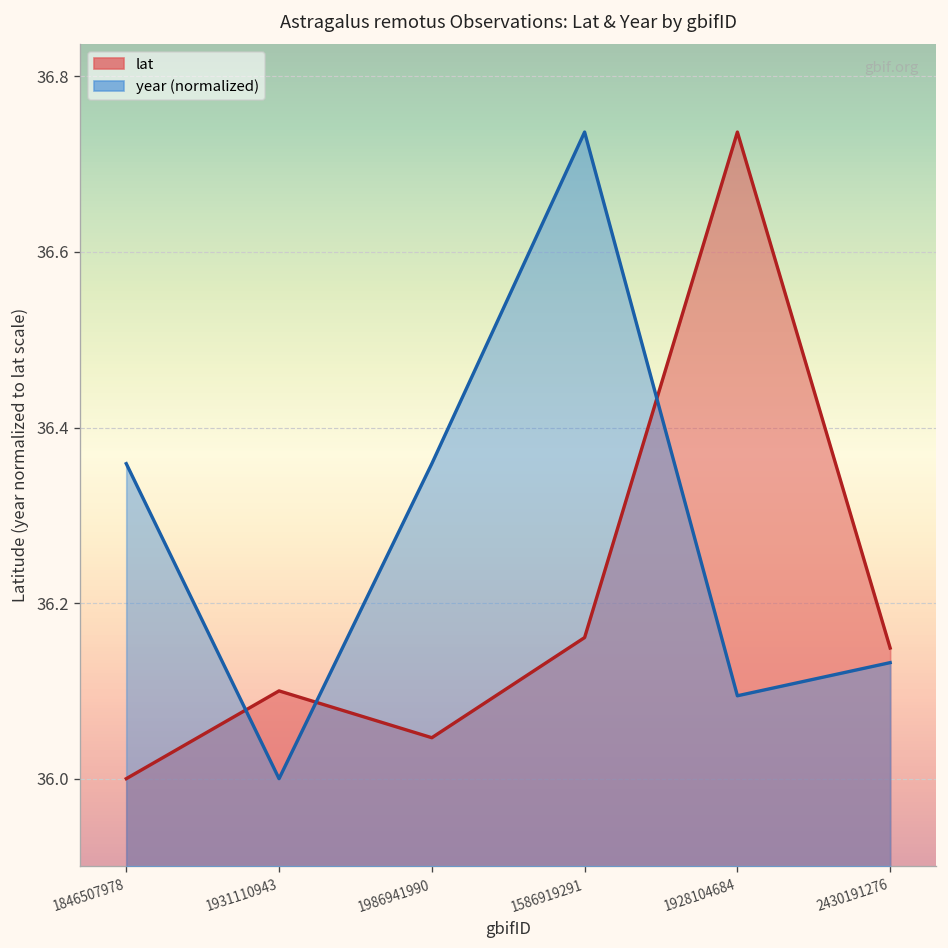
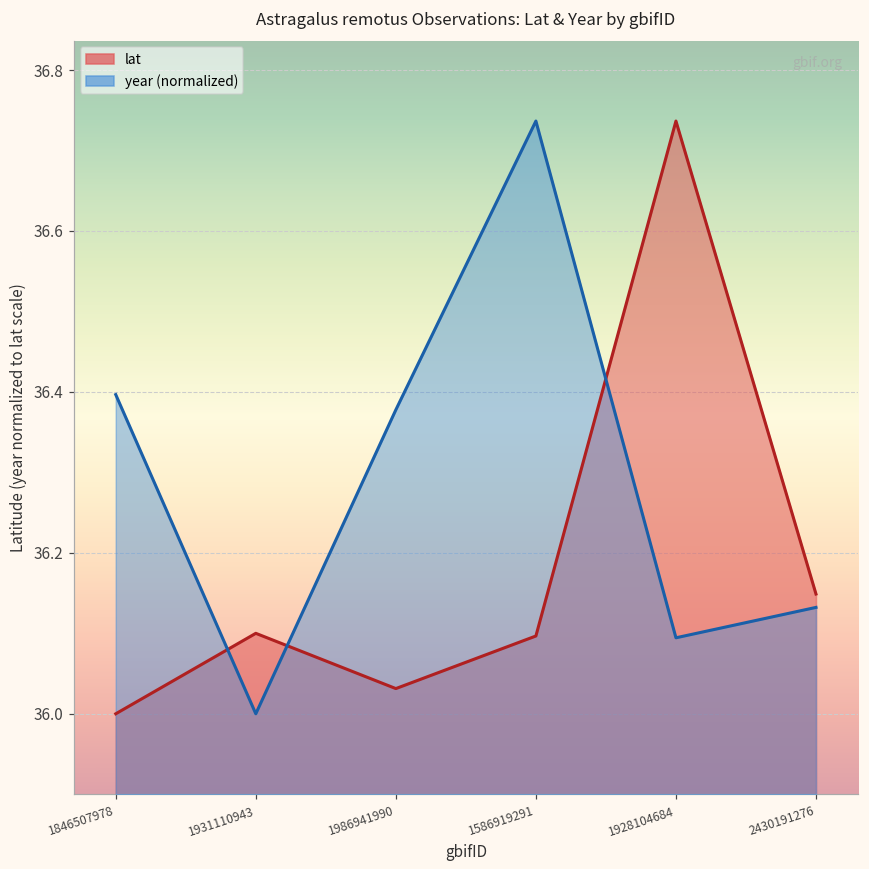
year (normalized), 1846507978: 36.36 -> 36.40
lat, 1986941990: 36.05 -> 36.03
year (normalized), 1986941990: 36.36 -> 36.38
lat, 1586919291: 36.16 -> 36.10
